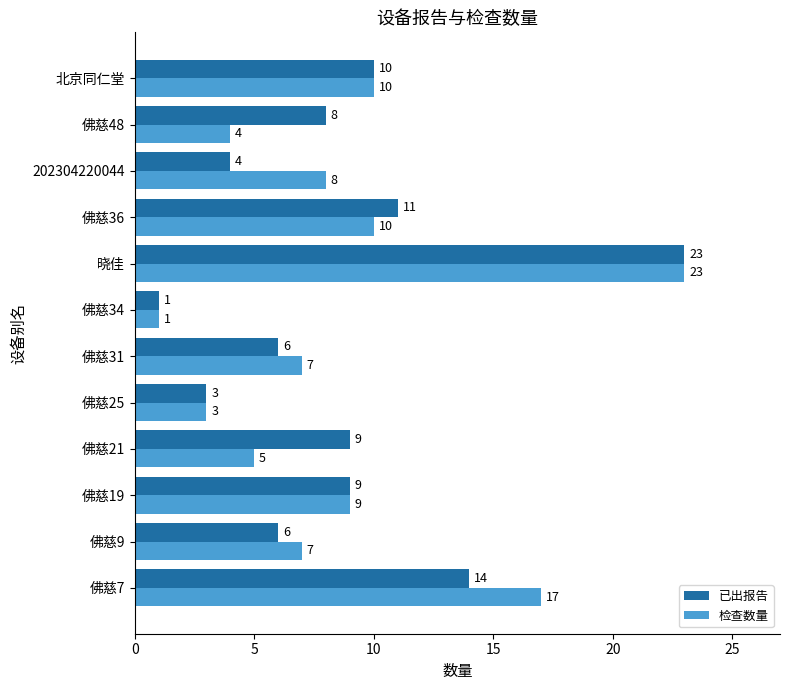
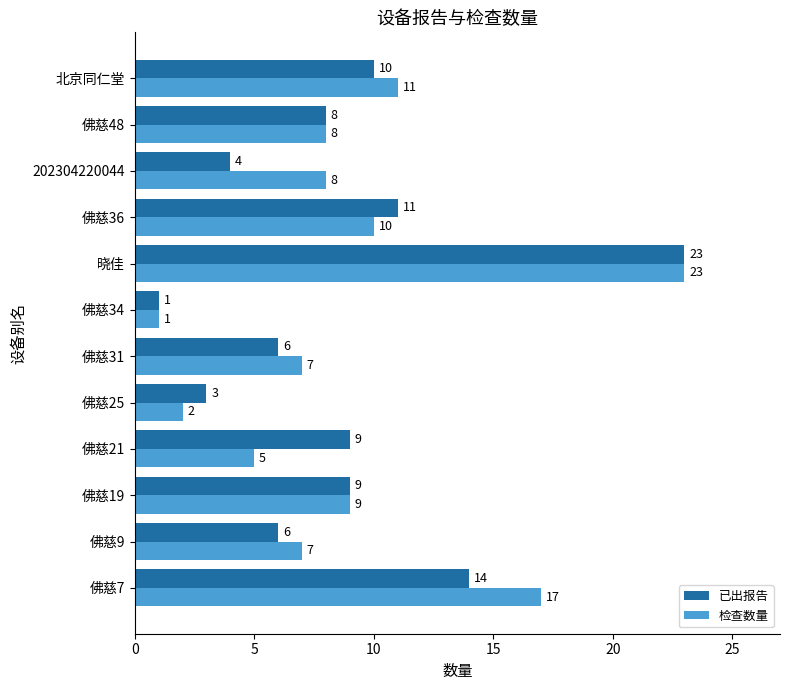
检查数量, 北京同仁堂: 10 -> 11
检查数量, 佛慈48: 4 -> 8
检查数量, 佛慈25: 3 -> 2
